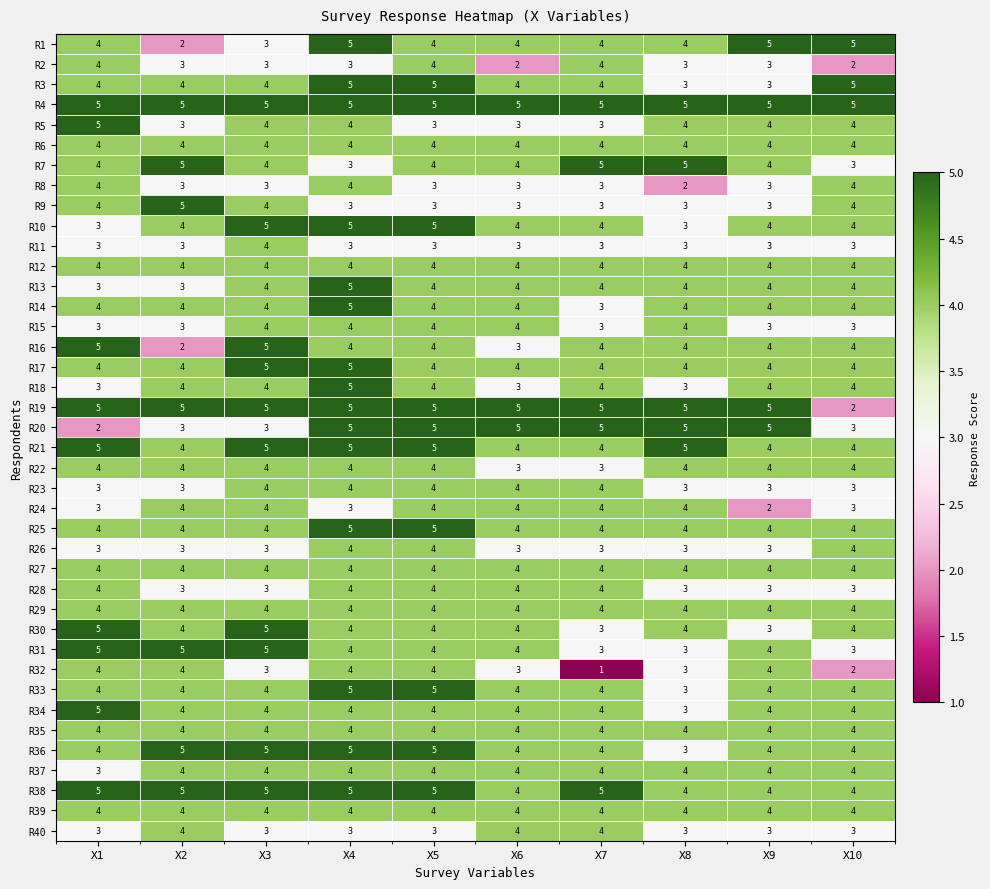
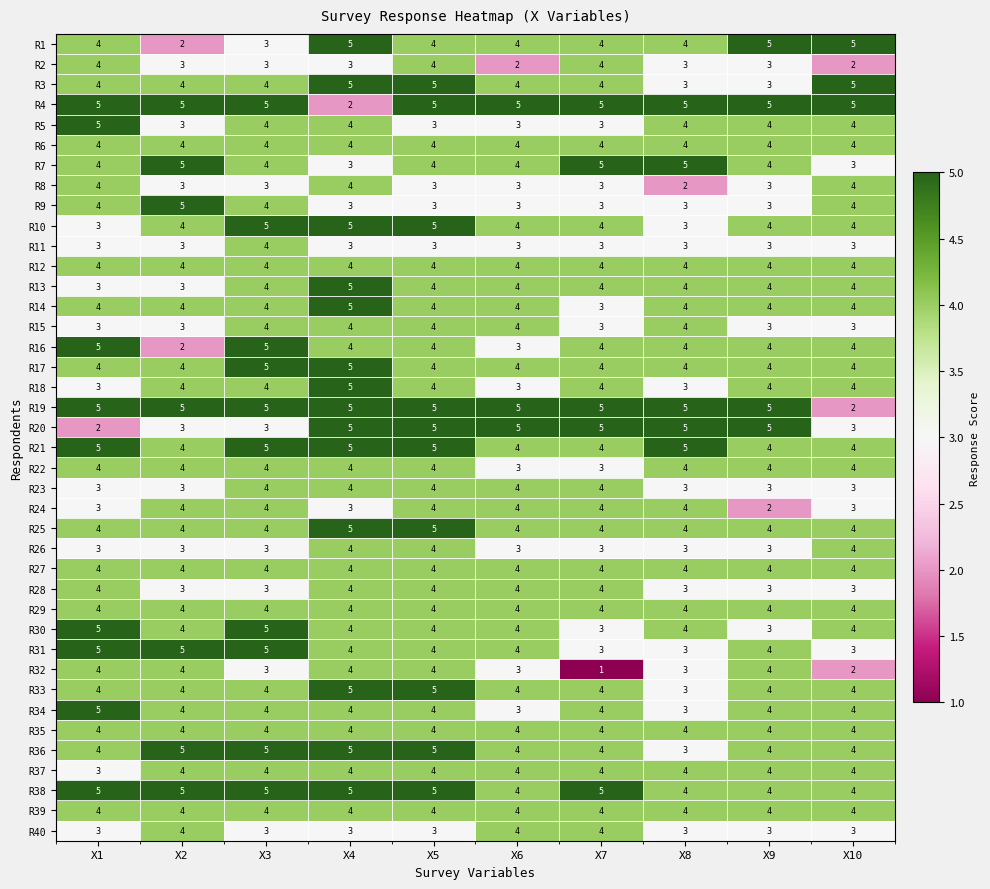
R4, X4: 5 -> 2
R34, X6: 4 -> 3
